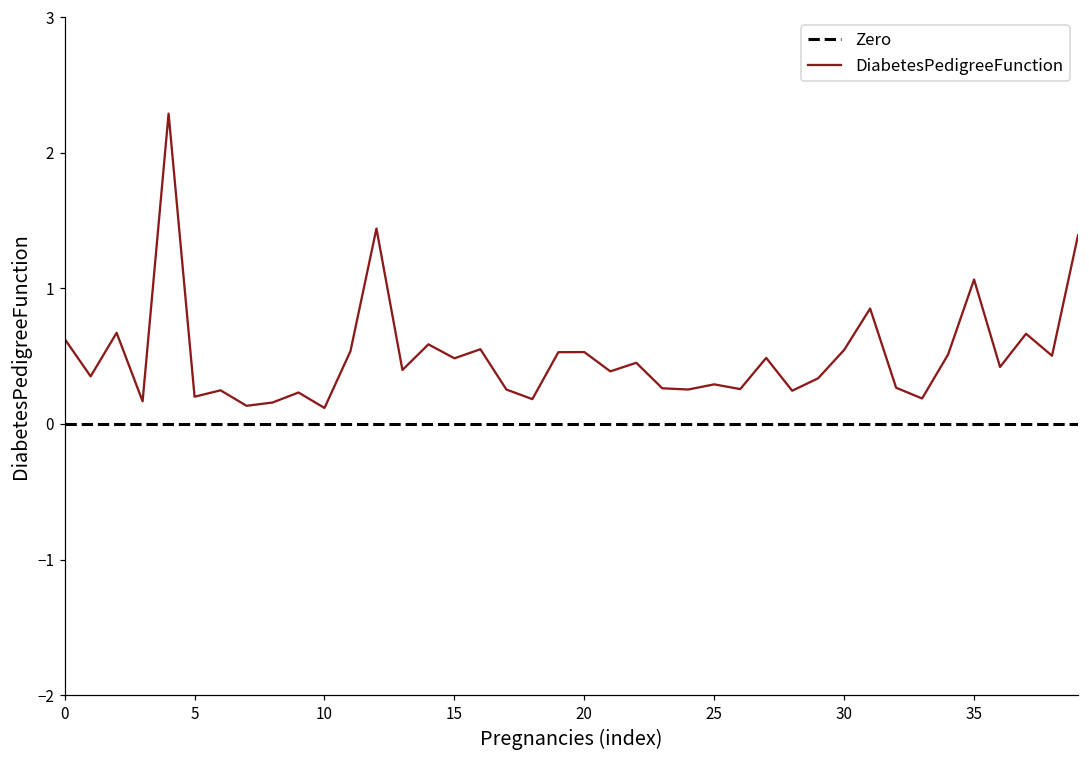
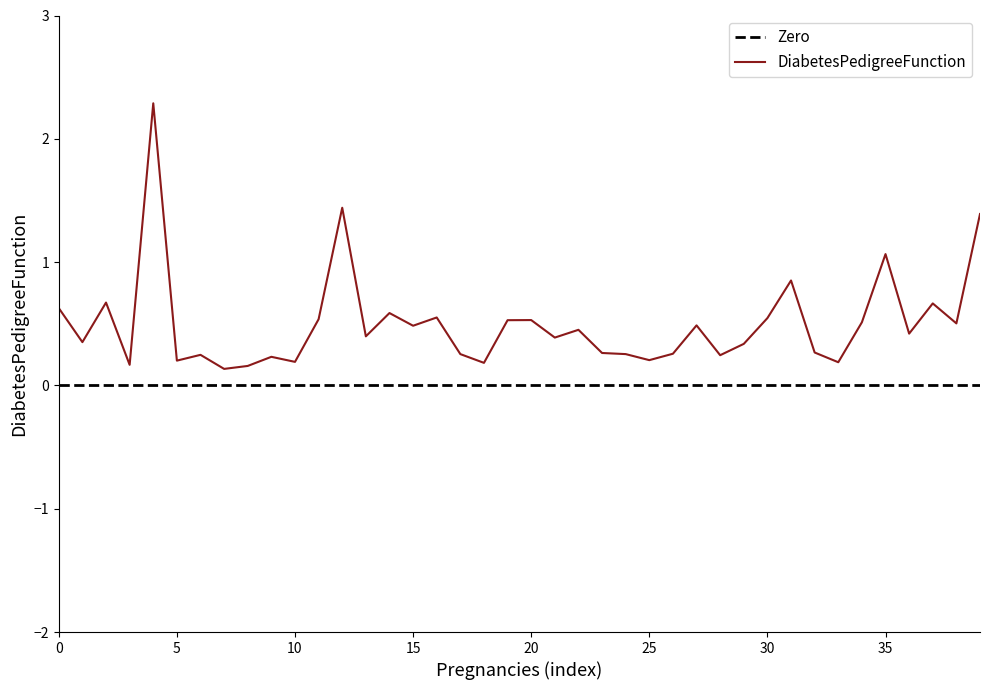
DiabetesPedigreeFunction, 10: 0.12 -> 0.19
DiabetesPedigreeFunction, 25: 0.29 -> 0.21
